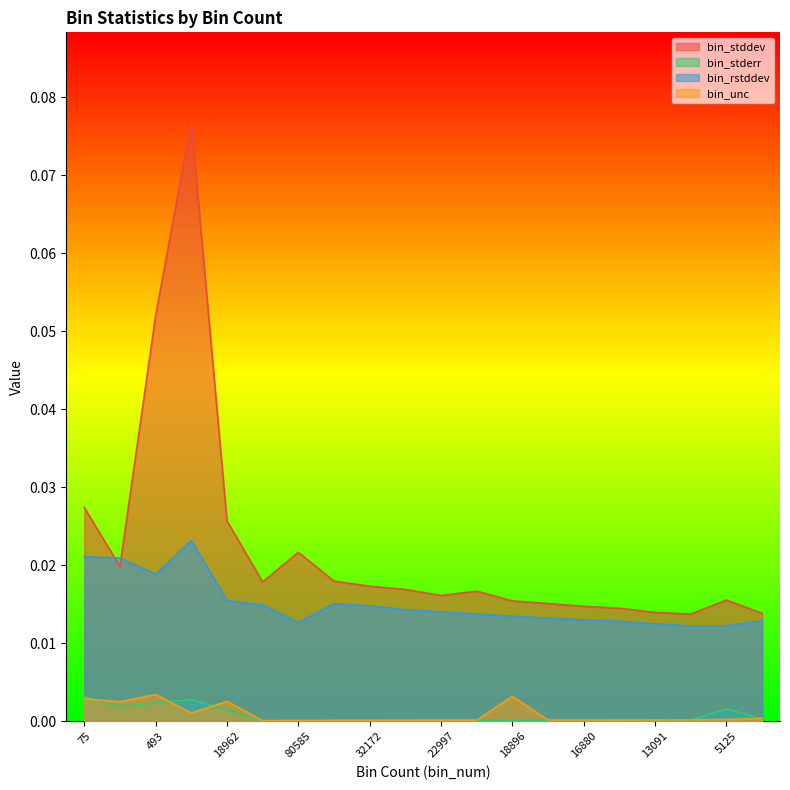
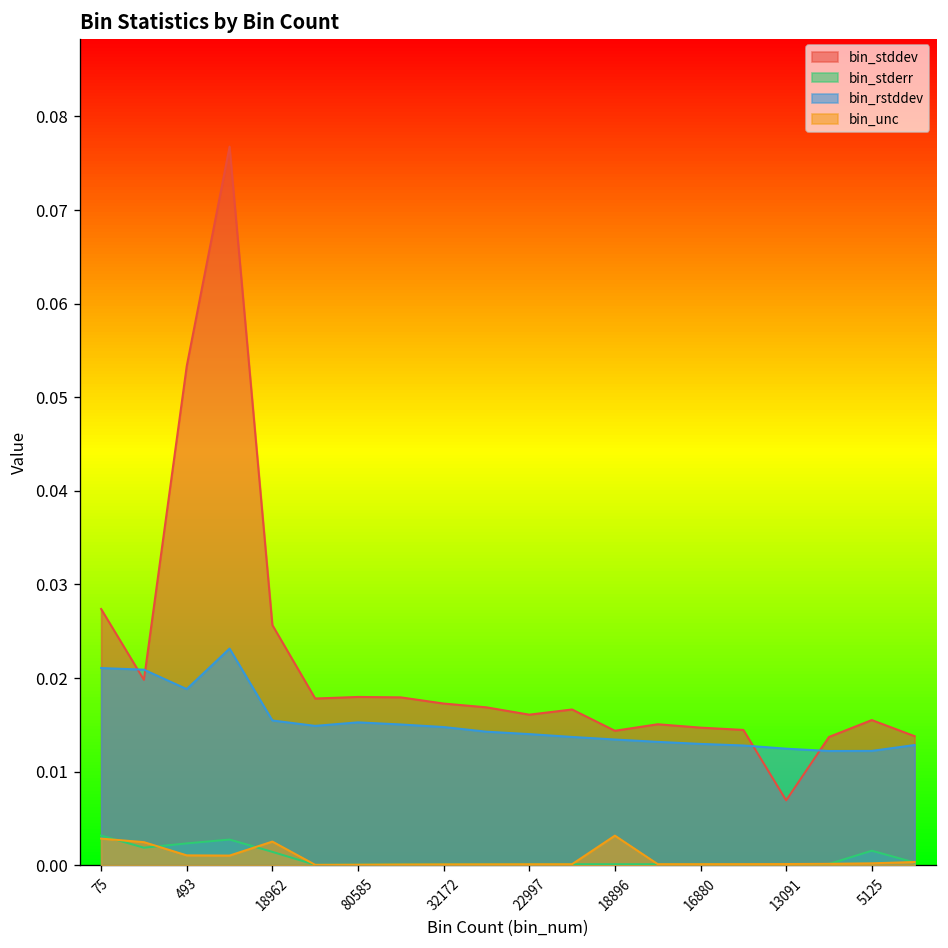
bin_stddev, 493: 0.052 -> 0.053
bin_unc, 493: 0.003 -> 0.001
bin_stddev, 80585: 0.022 -> 0.018
bin_rstddev, 80585: 0.013 -> 0.015
bin_stddev, 18896: 0.015 -> 0.014
bin_stddev, 13091: 0.014 -> 0.007
